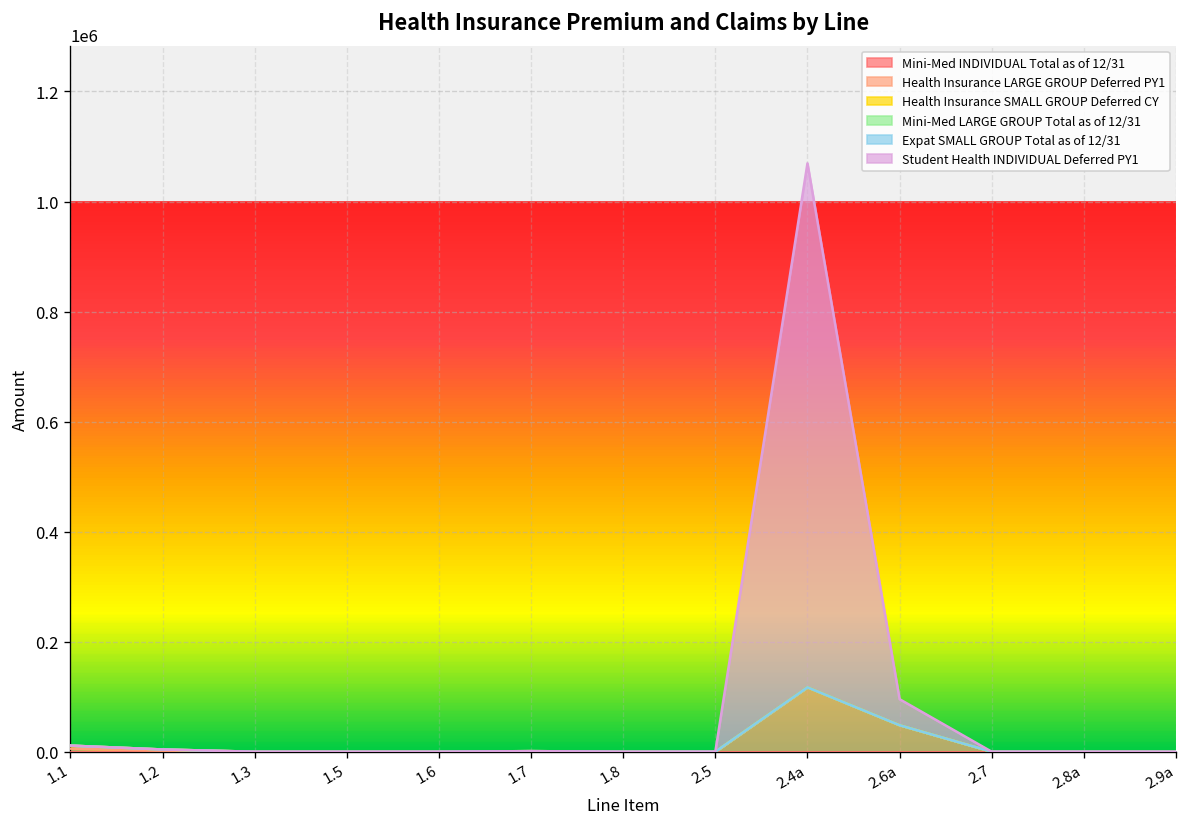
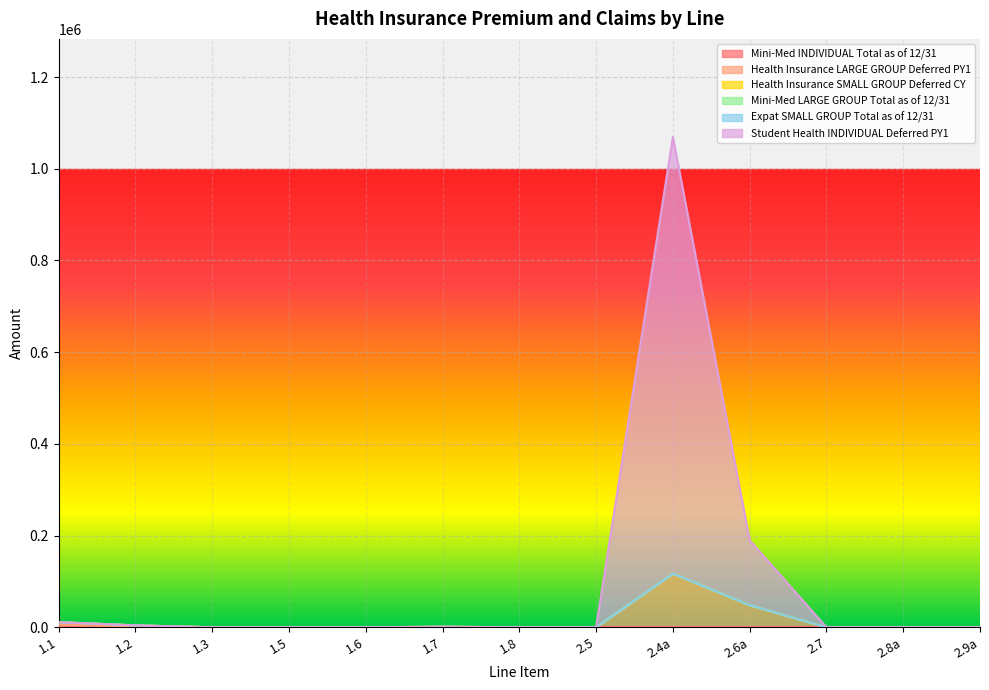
Student Health INDIVIDUAL Deferred PY1, 2.6a: 50000 -> 140000
